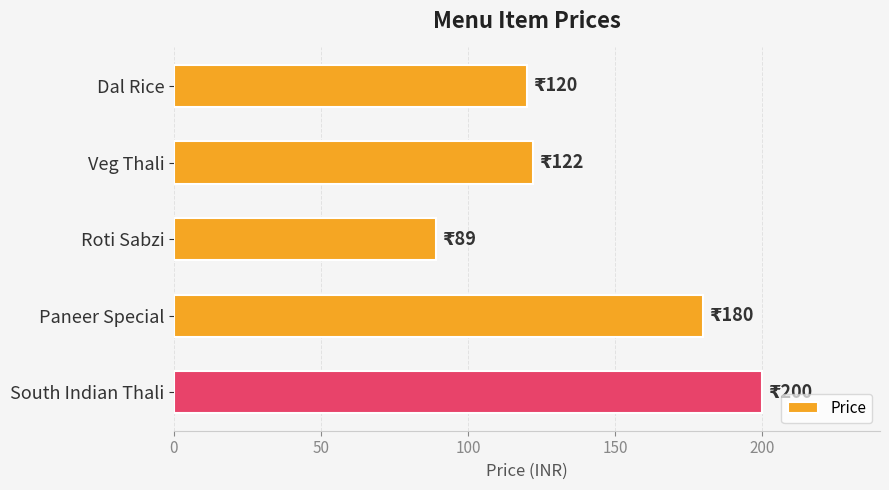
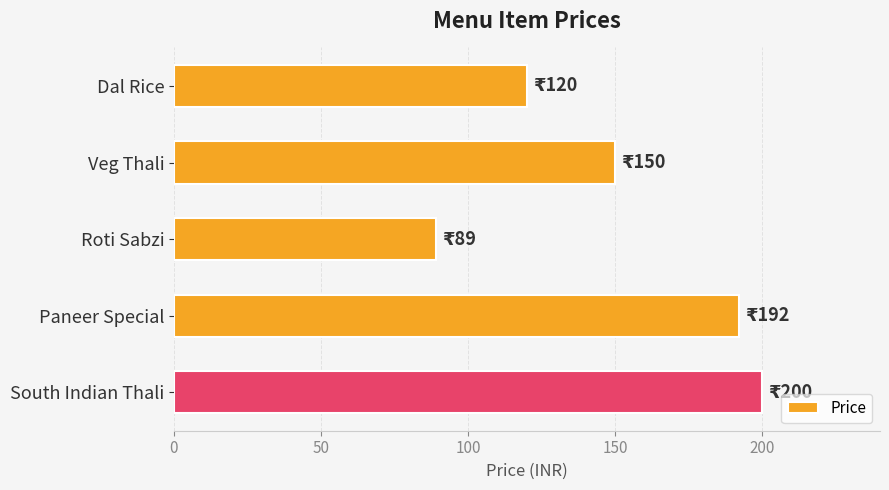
Veg Thali: 122 -> 150
Paneer Special: 180 -> 192
